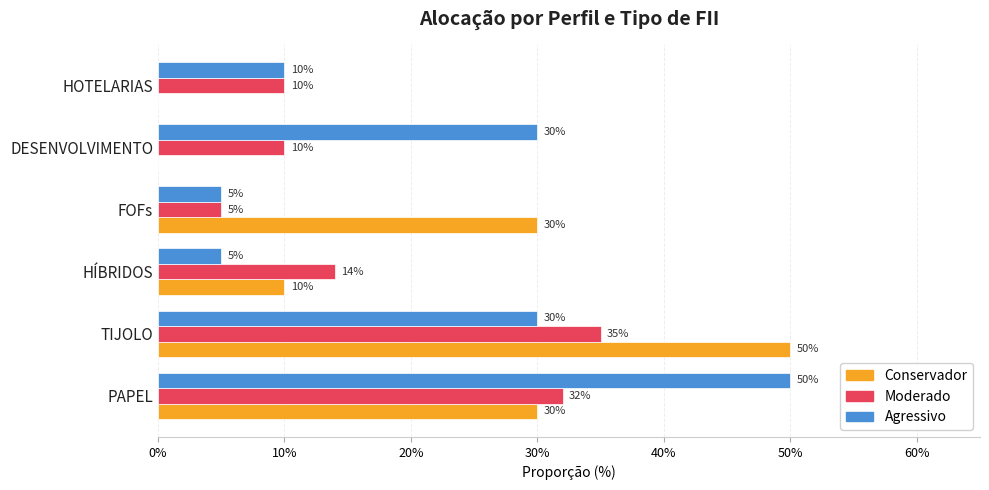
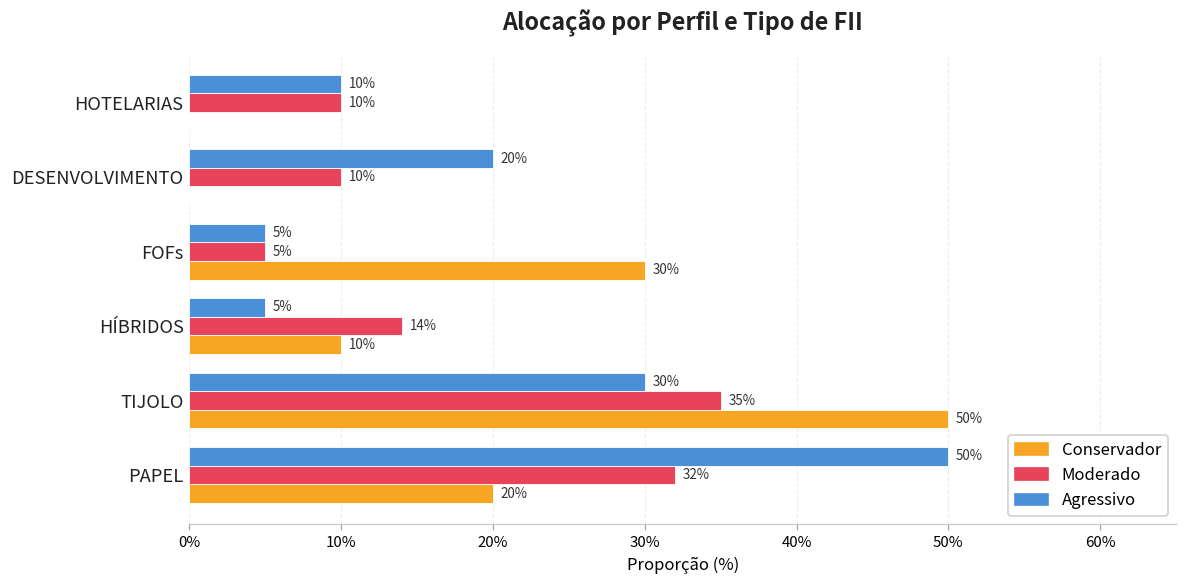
Agressivo, DESENVOLVIMENTO: 30% -> 20%
Conservador, PAPEL: 30% -> 20%
